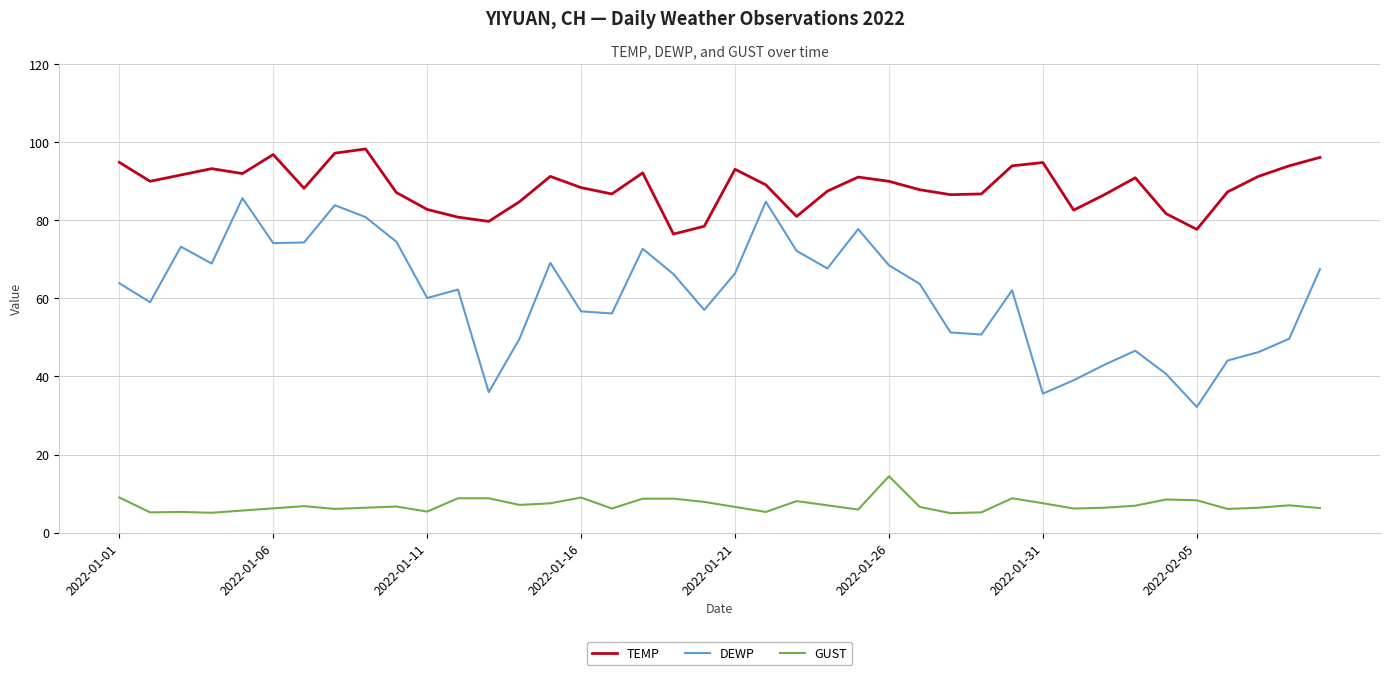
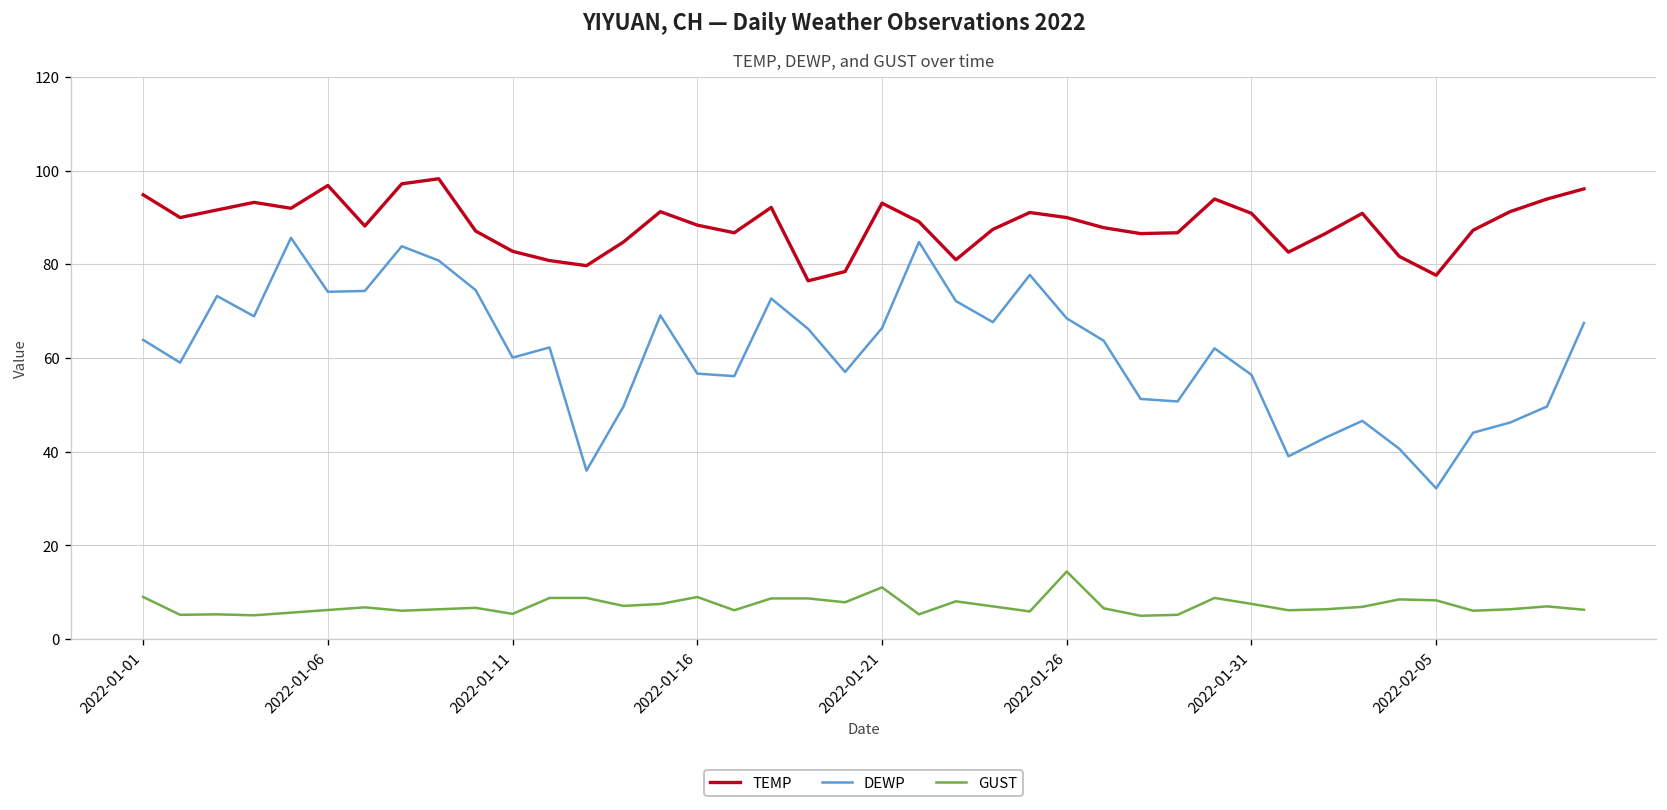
GUST, 2022-01-21: 7 -> 11
TEMP, 2022-01-31: 95 -> 91
DEWP, 2022-01-31: 36 -> 56
